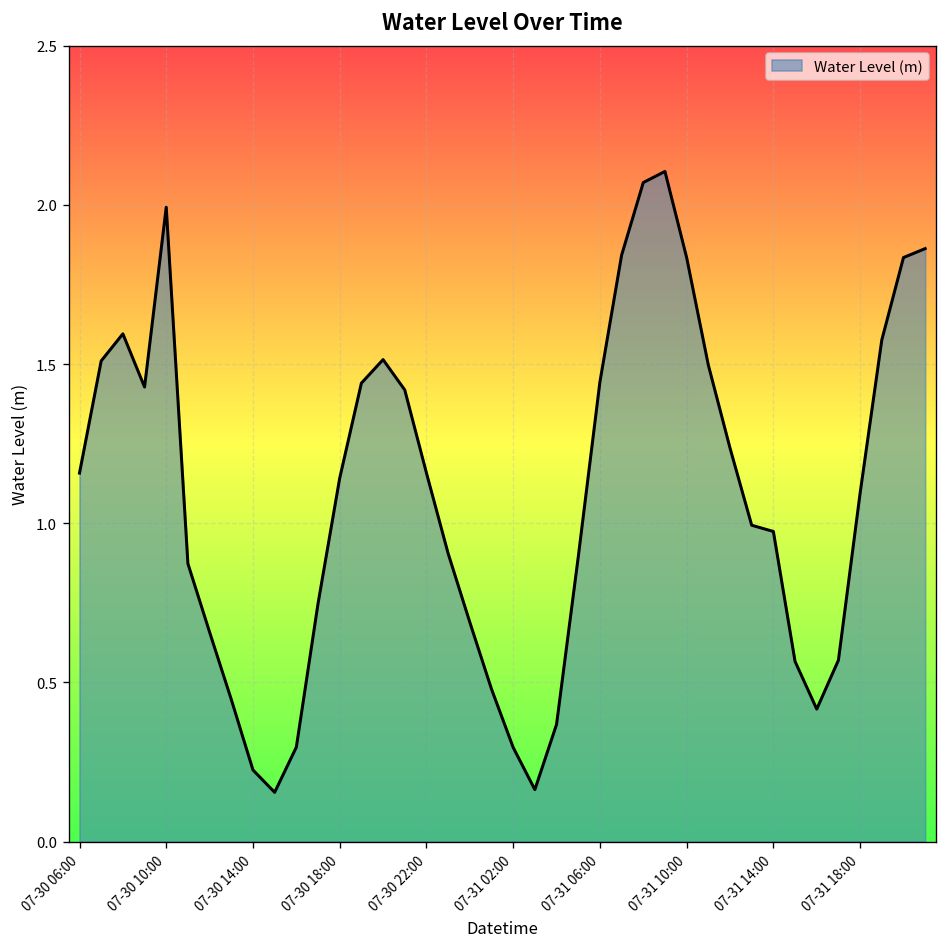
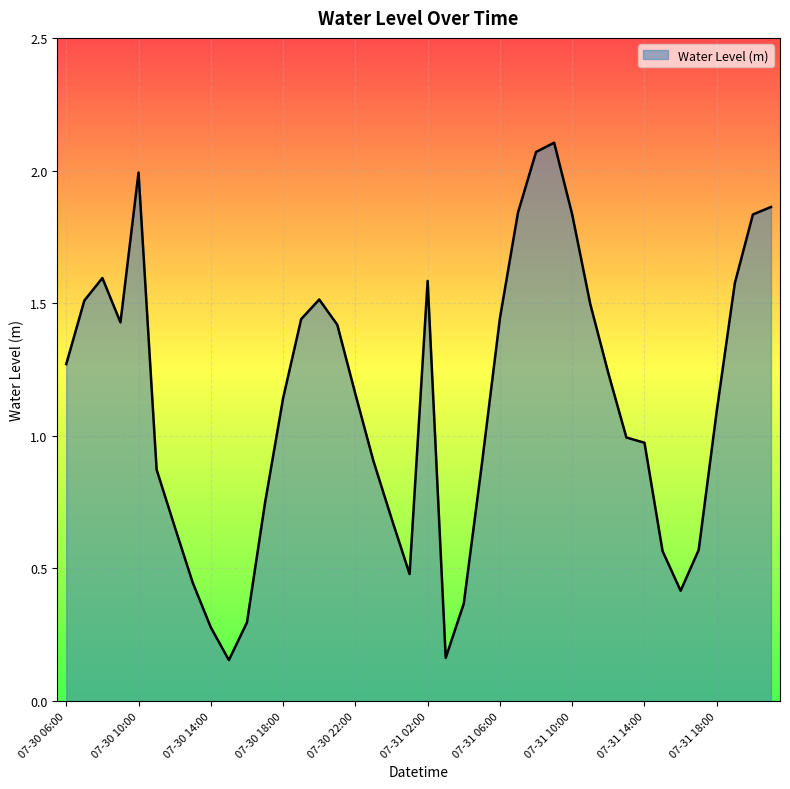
07-30 06:00: 1.16 -> 1.27
07-30 14:00: 0.22 -> 0.28
07-31 02:00: 0.30 -> 1.58
